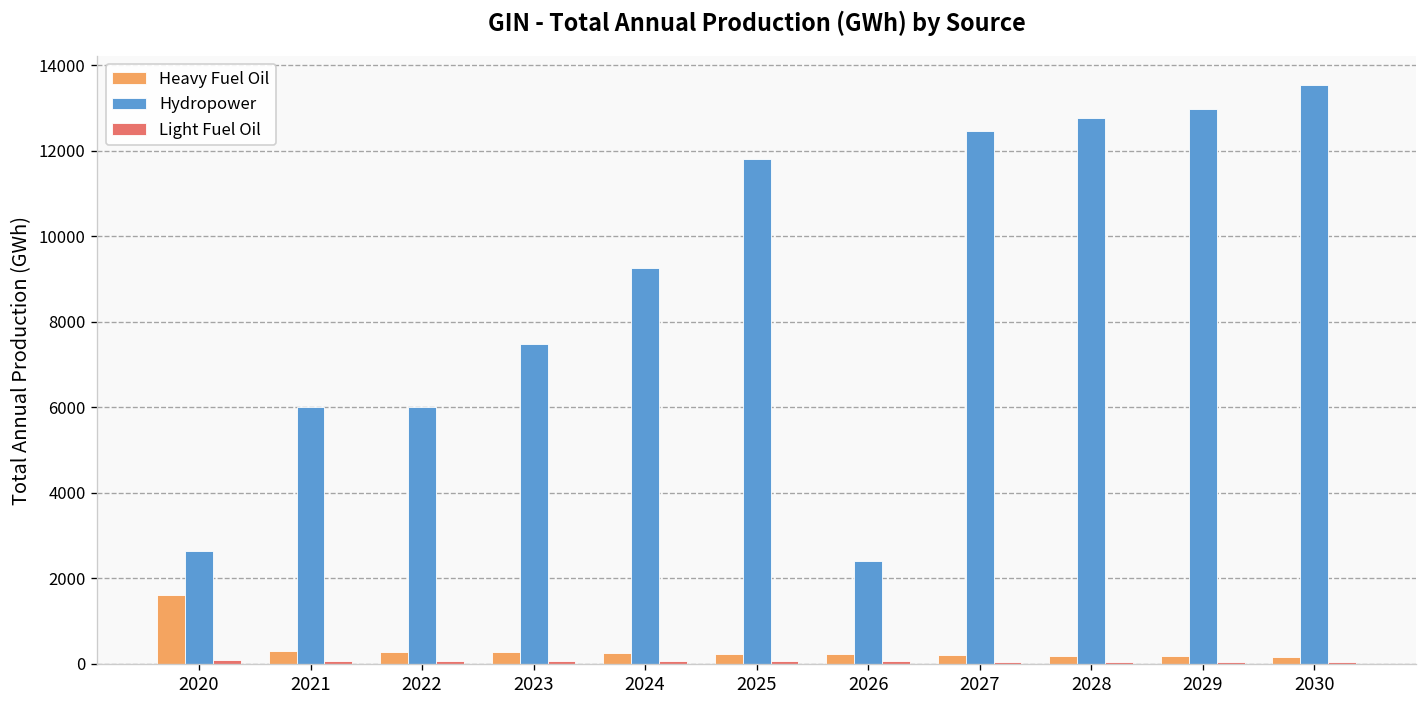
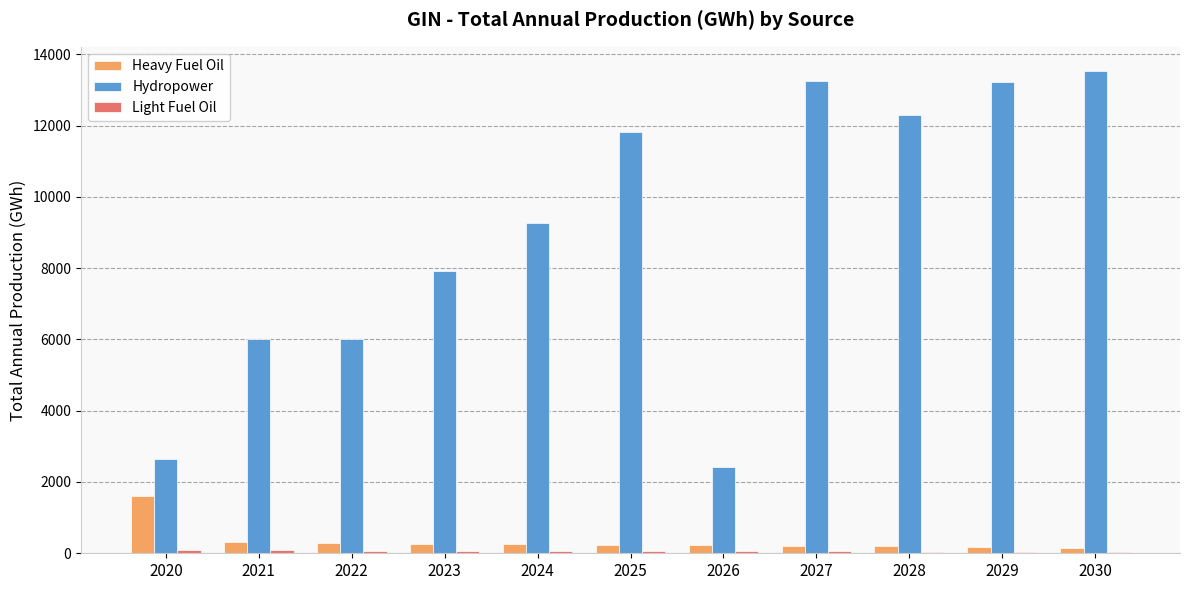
Hydropower, 2023: 7500 -> 7900
Hydropower, 2027: 12500 -> 13300
Hydropower, 2028: 12800 -> 12300
Hydropower, 2029: 13000 -> 13200
